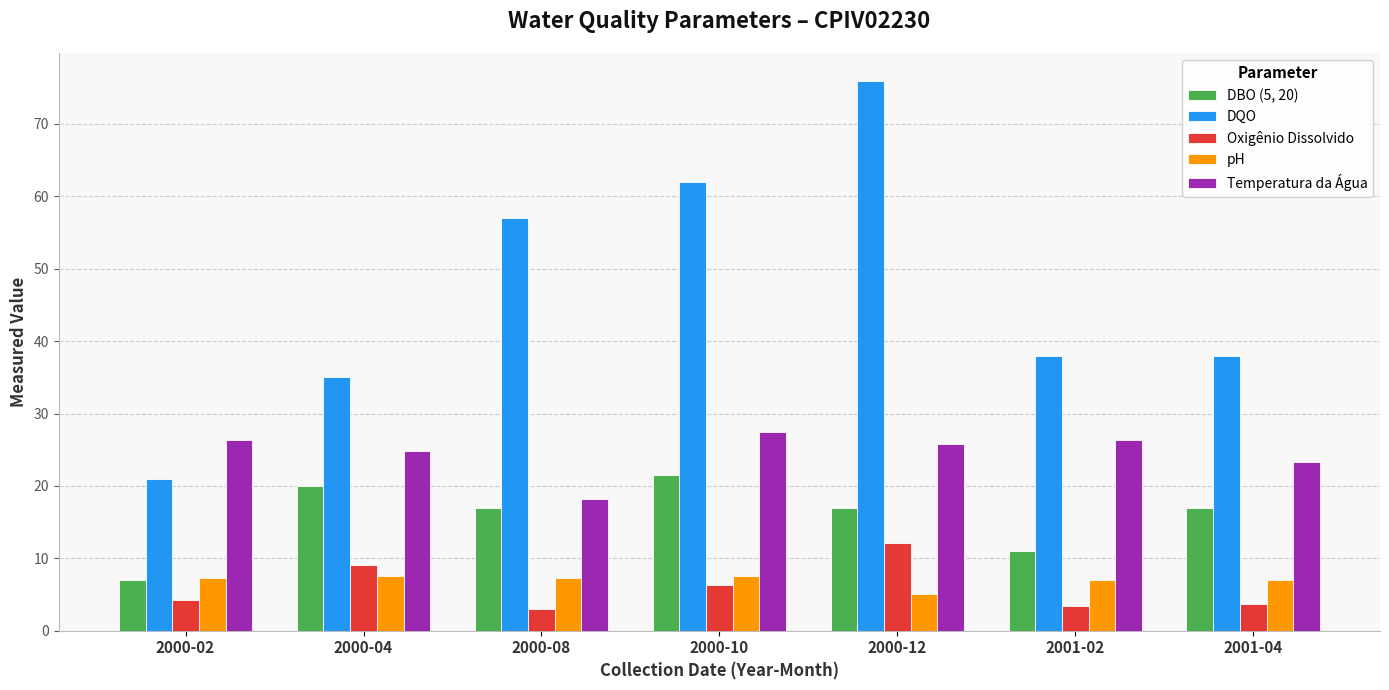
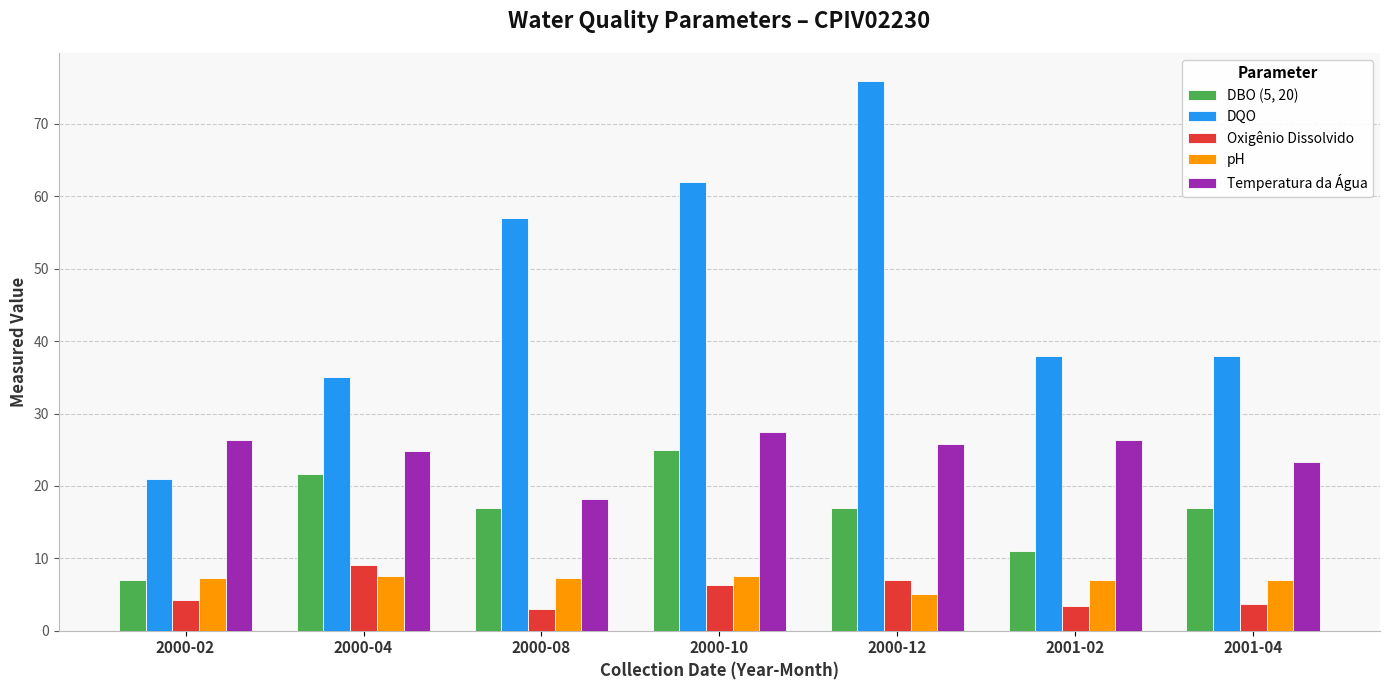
DBO (5, 20), 2000-04: 20 -> 22
DBO (5, 20), 2000-10: 22 -> 25
Oxigênio Dissolvido, 2000-12: 12 -> 7
